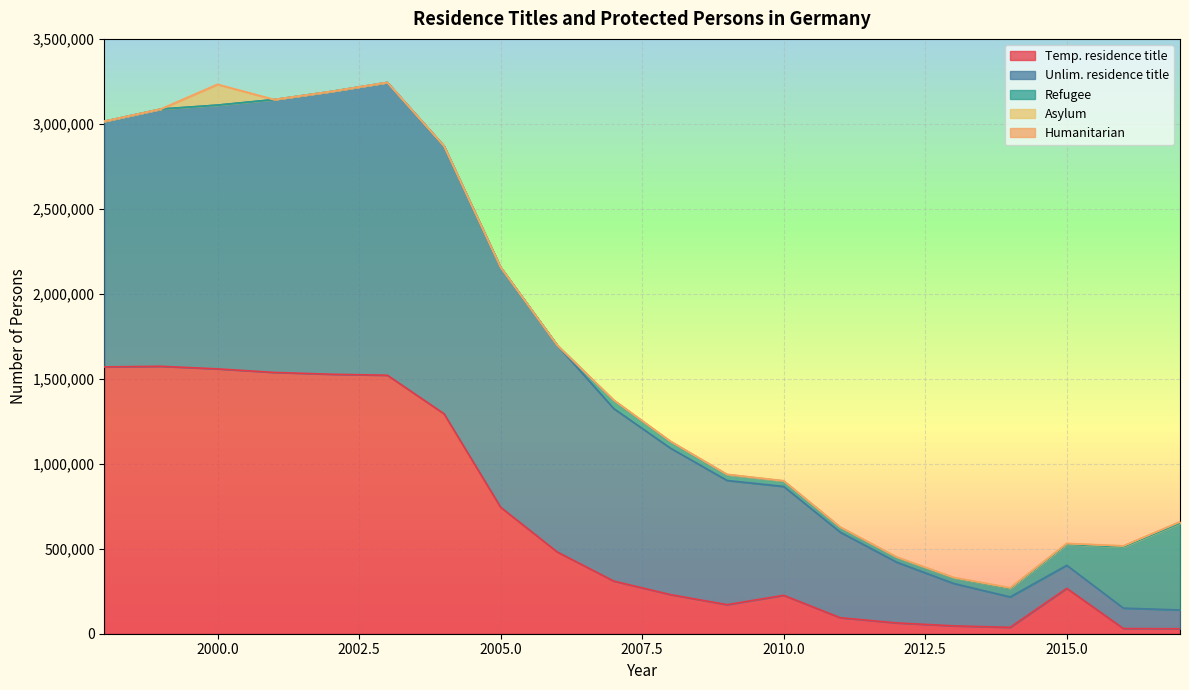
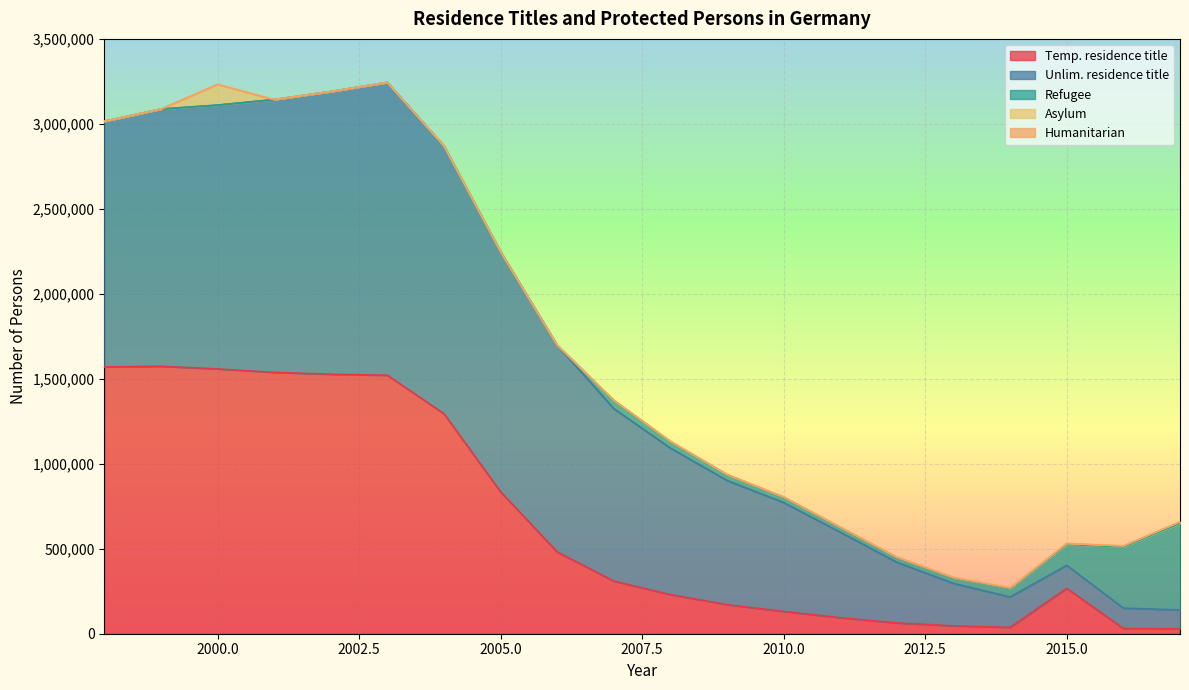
Temp. residence title, 2005.0: 740,000 -> 840,000
Temp. residence title, 2010.0: 230,000 -> 130,000
